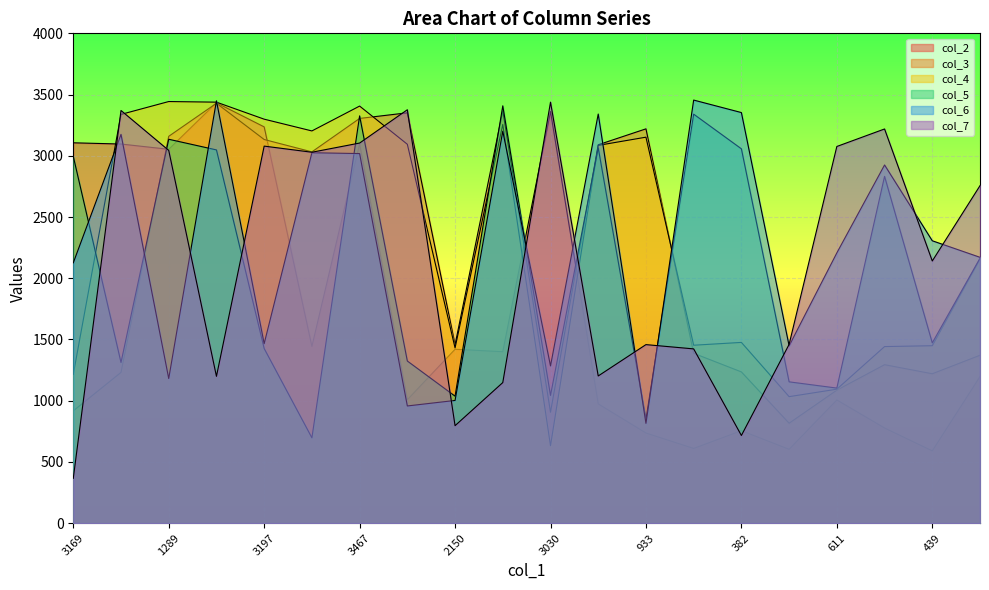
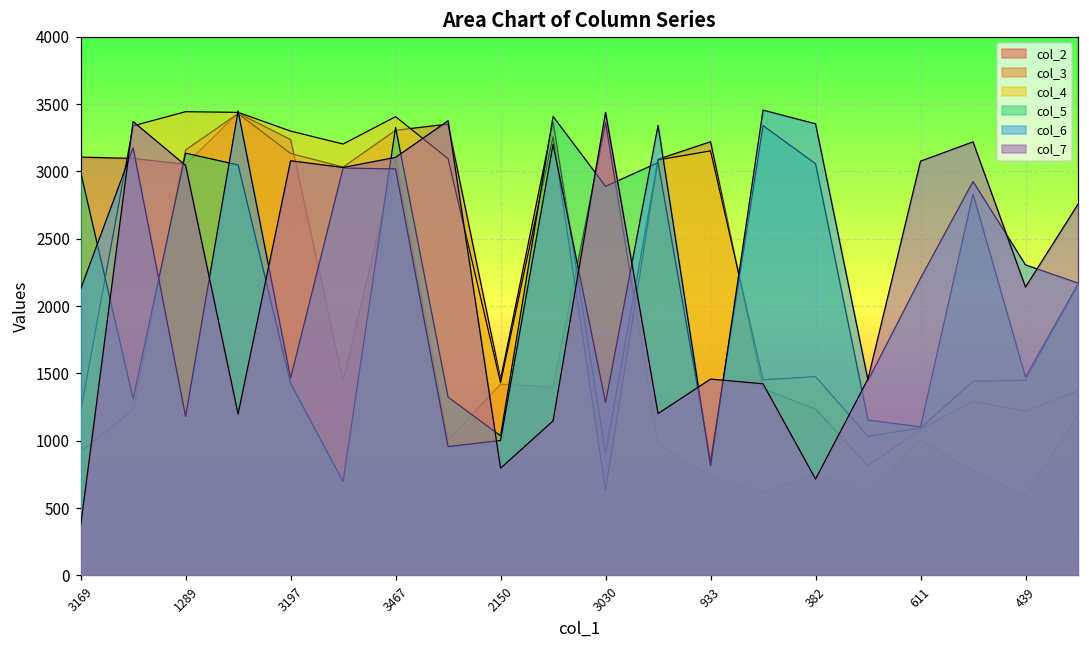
col_5, 3030: 1040 -> 2890
